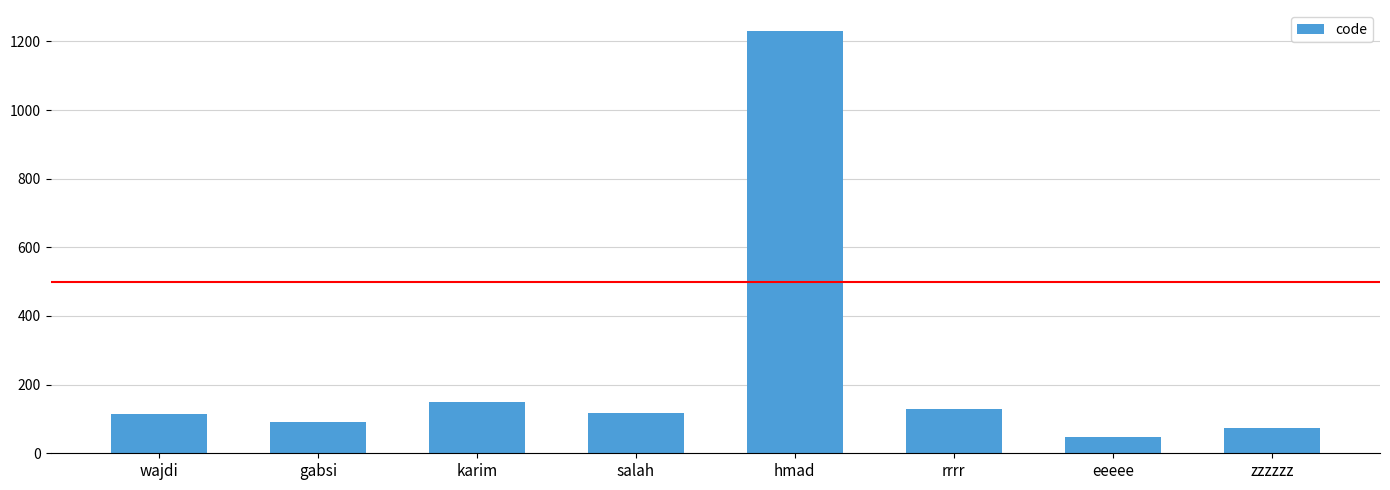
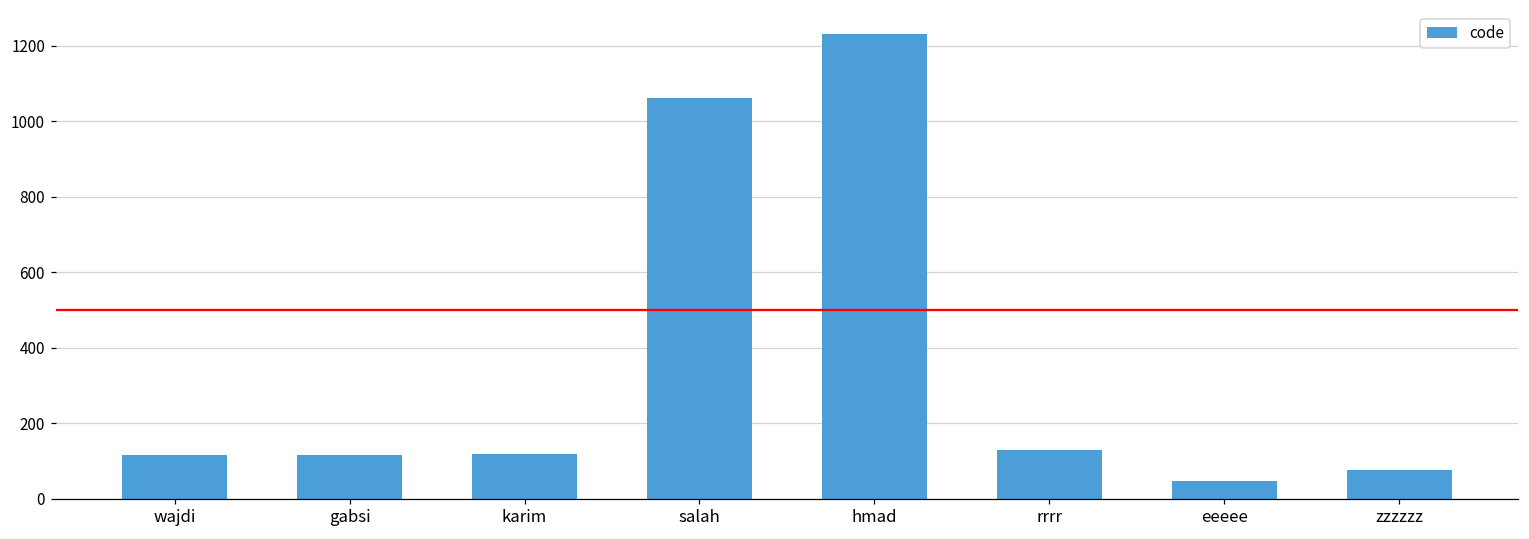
gabsi: 90 -> 120
karim: 150 -> 120
salah: 120 -> 1060
